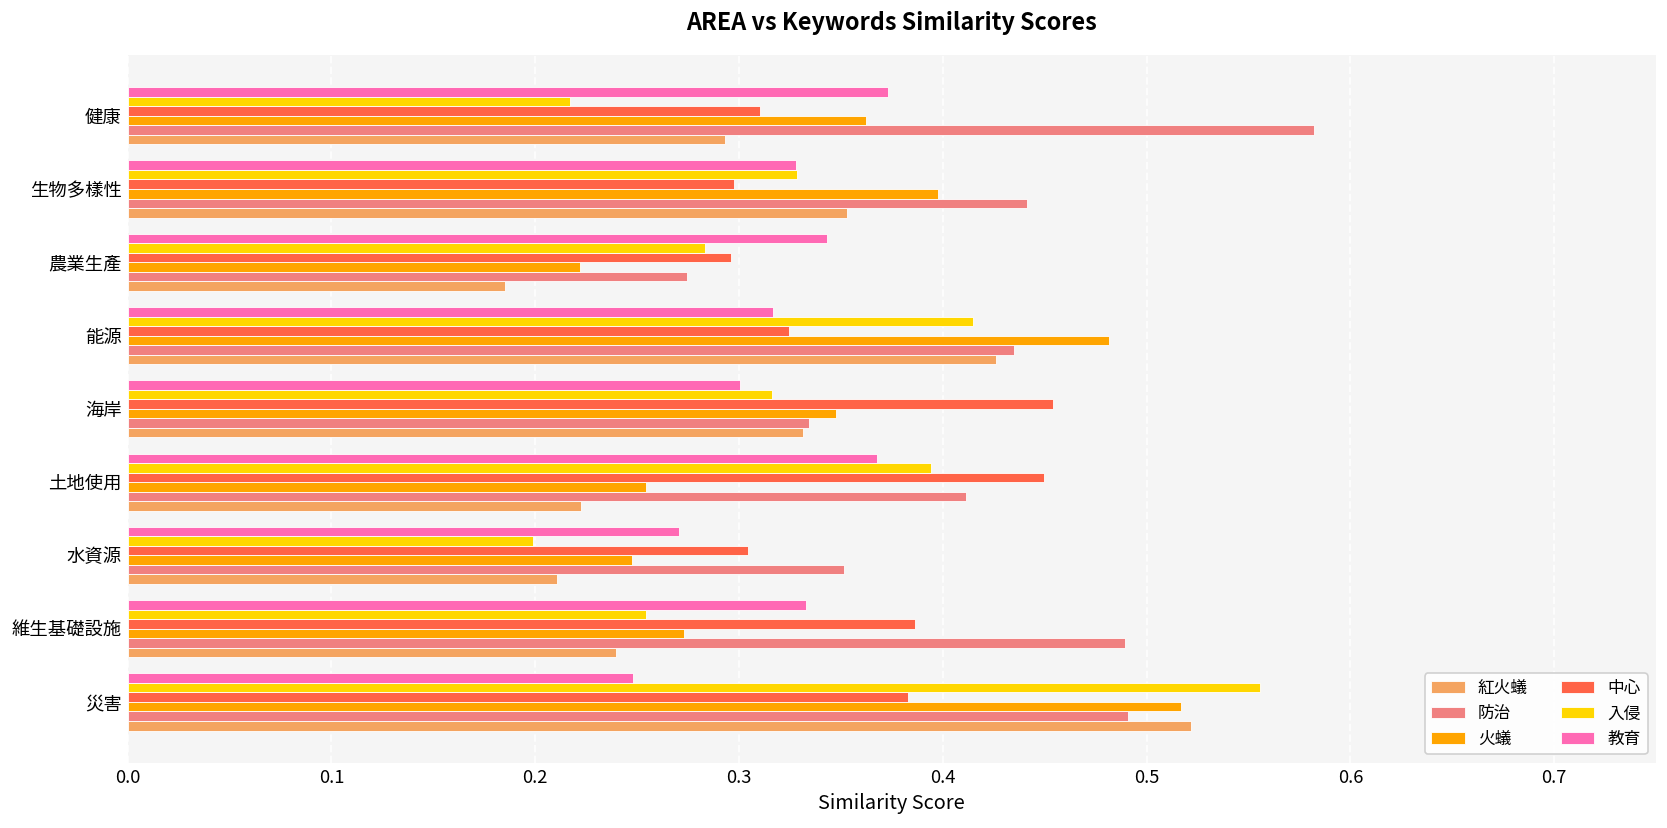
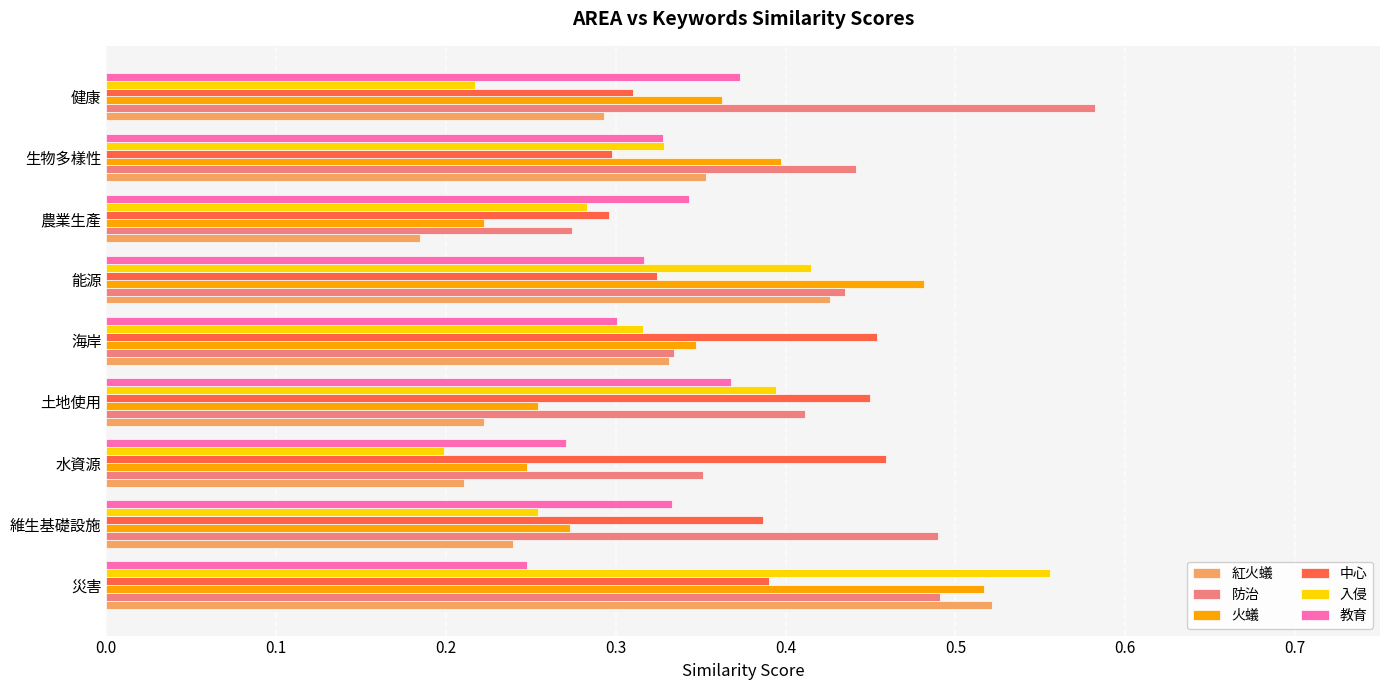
中心, 水資源: 0.304 -> 0.459
中心, 災害: 0.383 -> 0.390
